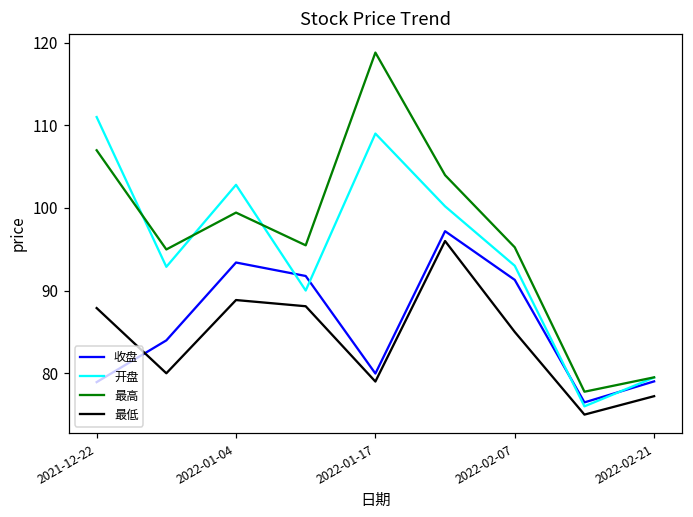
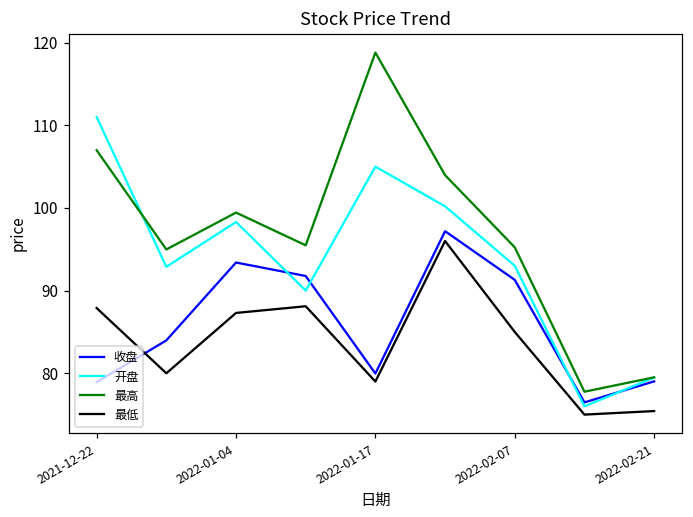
开盘, 2022-01-04: 103 -> 98
最低, 2022-01-04: 89 -> 87
开盘, 2022-01-17: 109 -> 105
最低, 2022-02-21: 77 -> 75
